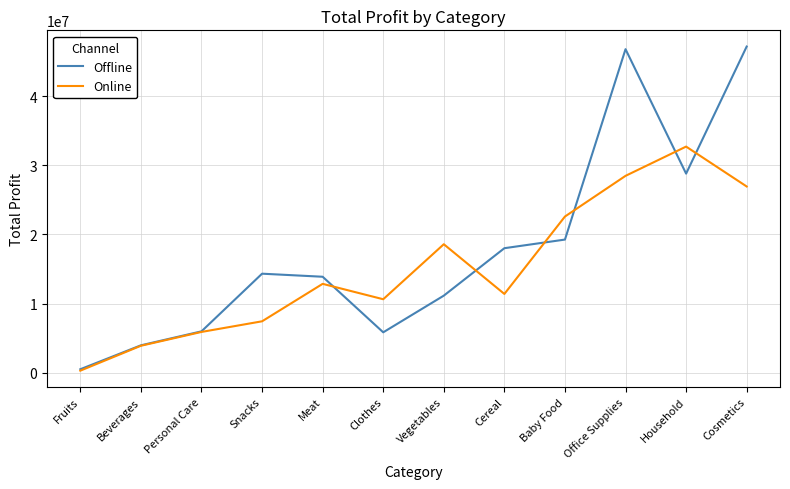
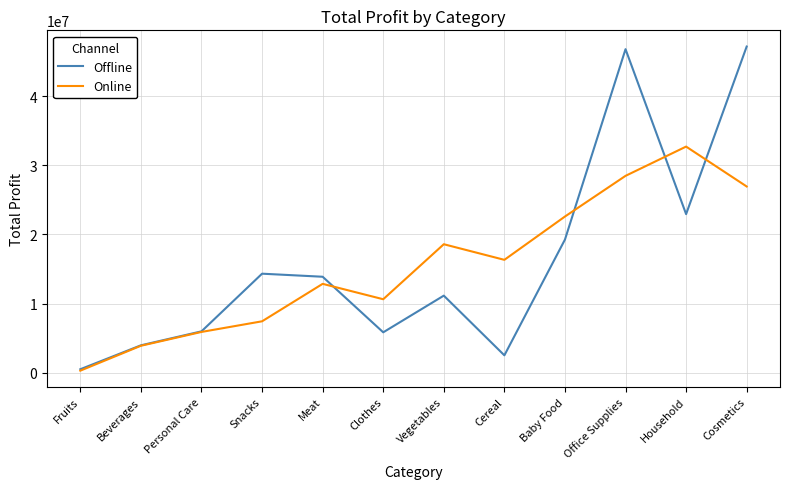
Offline, Cereal: 18000000 -> 3000000
Online, Cereal: 11000000 -> 16000000
Offline, Household: 29000000 -> 23000000
